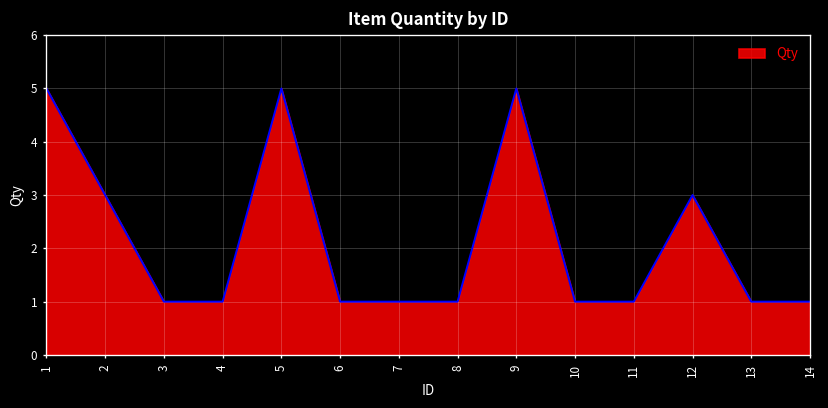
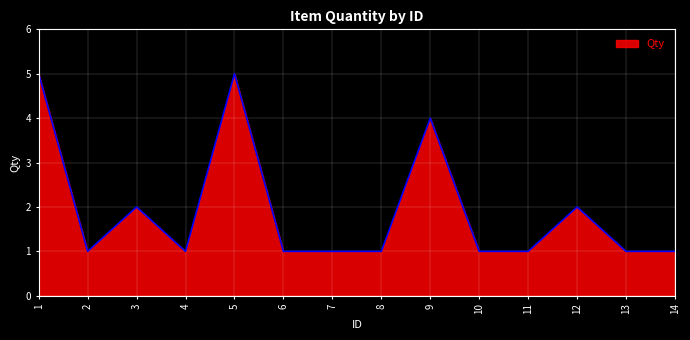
2: 3 -> 1
3: 1 -> 2
9: 5 -> 4
12: 3 -> 2
